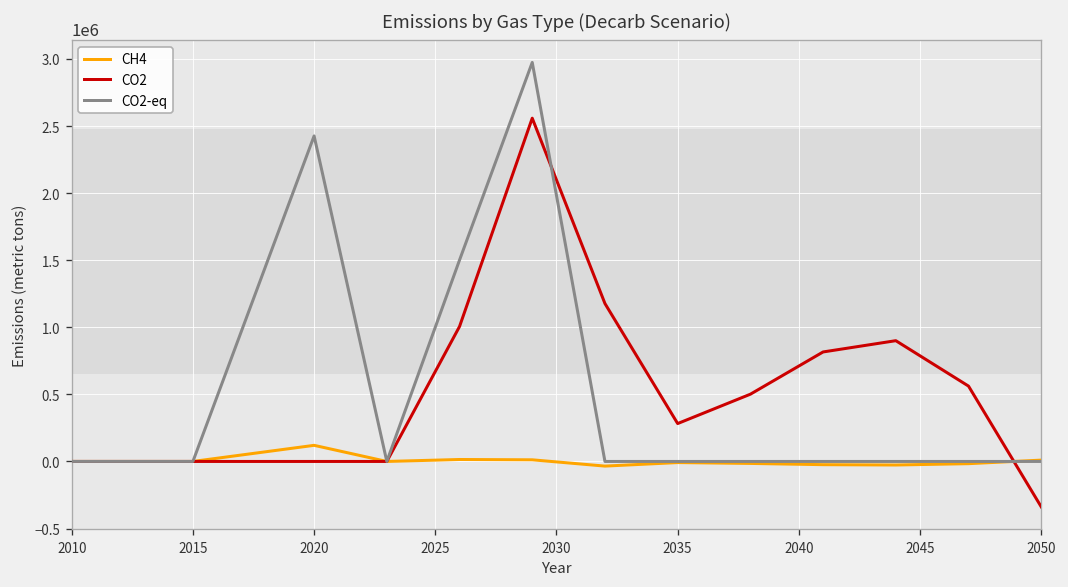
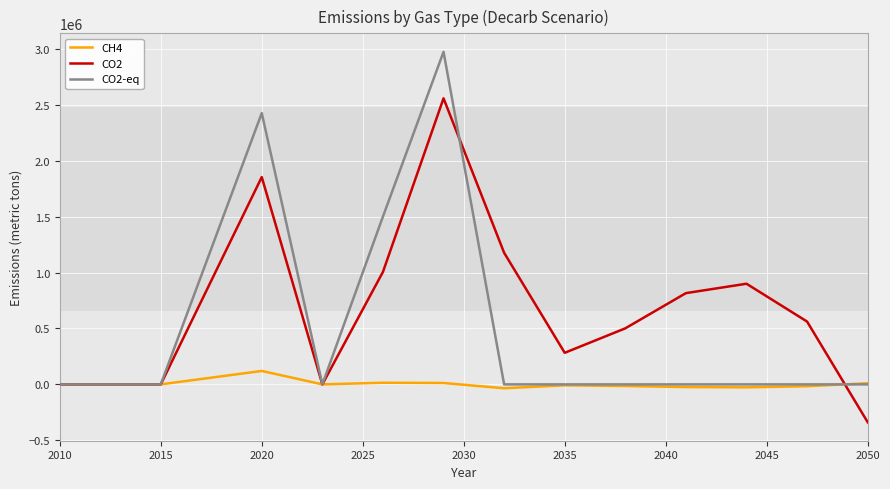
CO2, 2020: 0 -> 1850000
